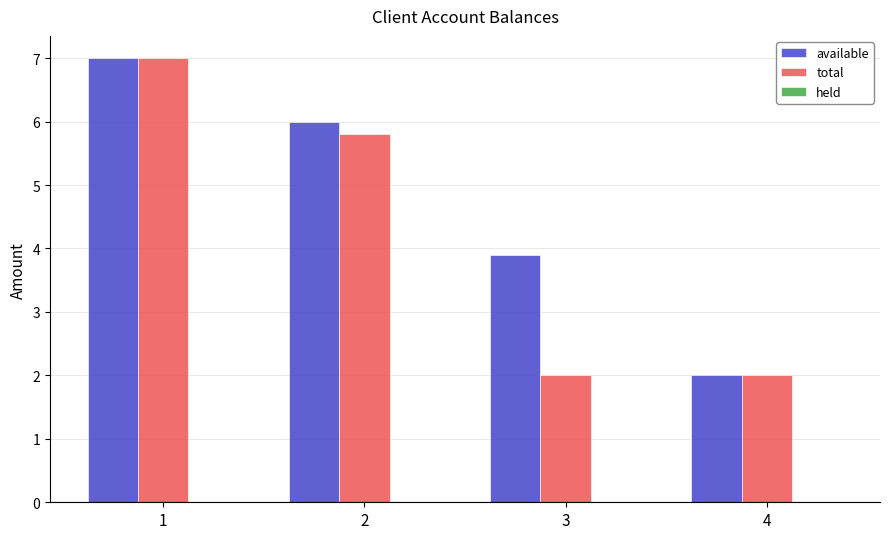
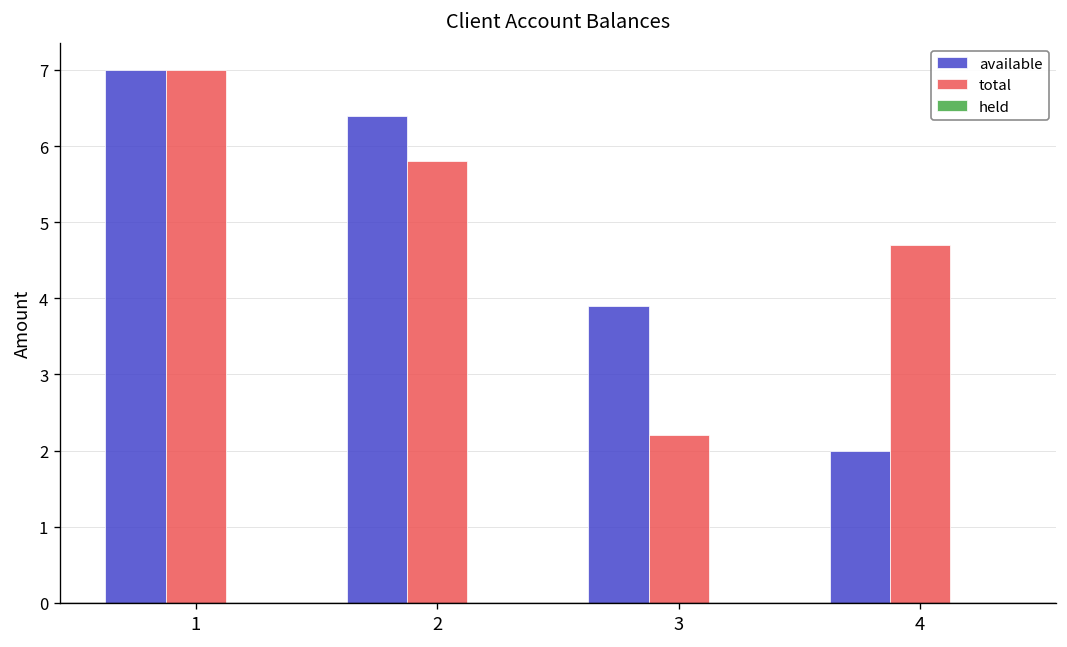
available, 2: 6.0 -> 6.4
total, 3: 2.0 -> 2.2
total, 4: 2.0 -> 4.7
